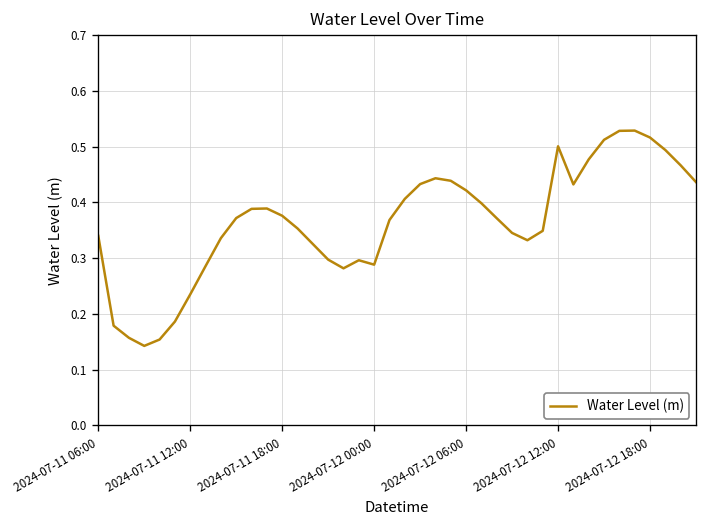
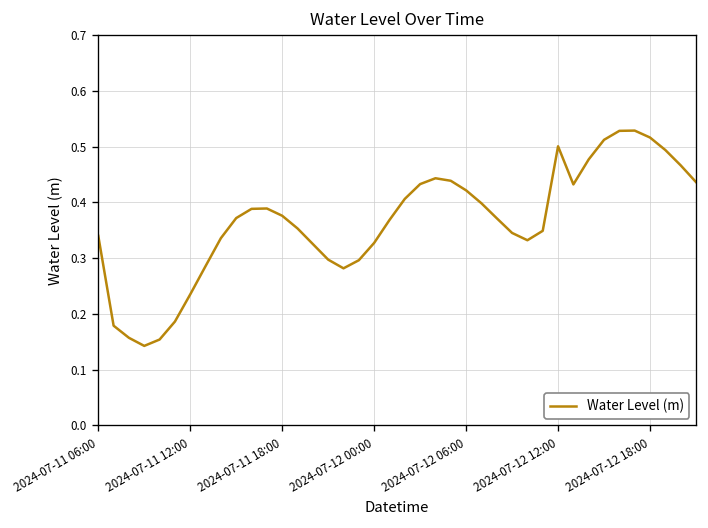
2024-07-12 00:00: 0.29 -> 0.33
